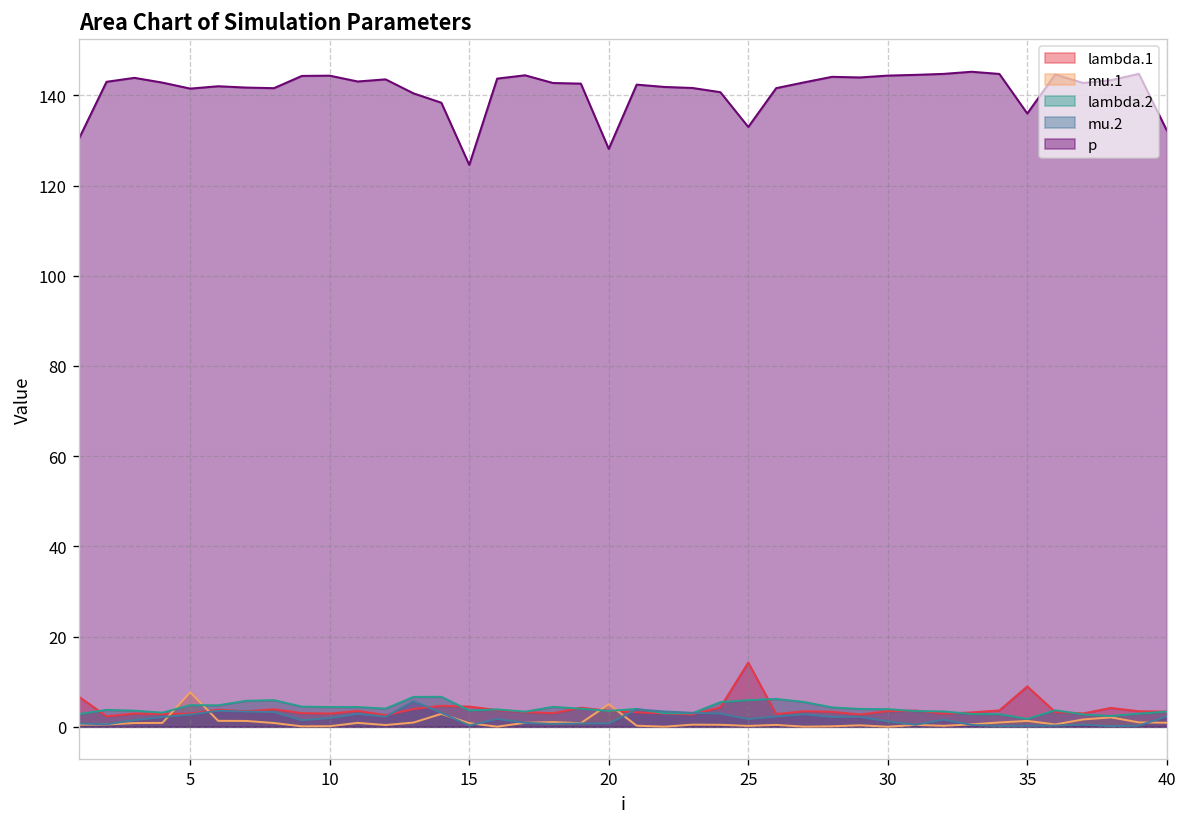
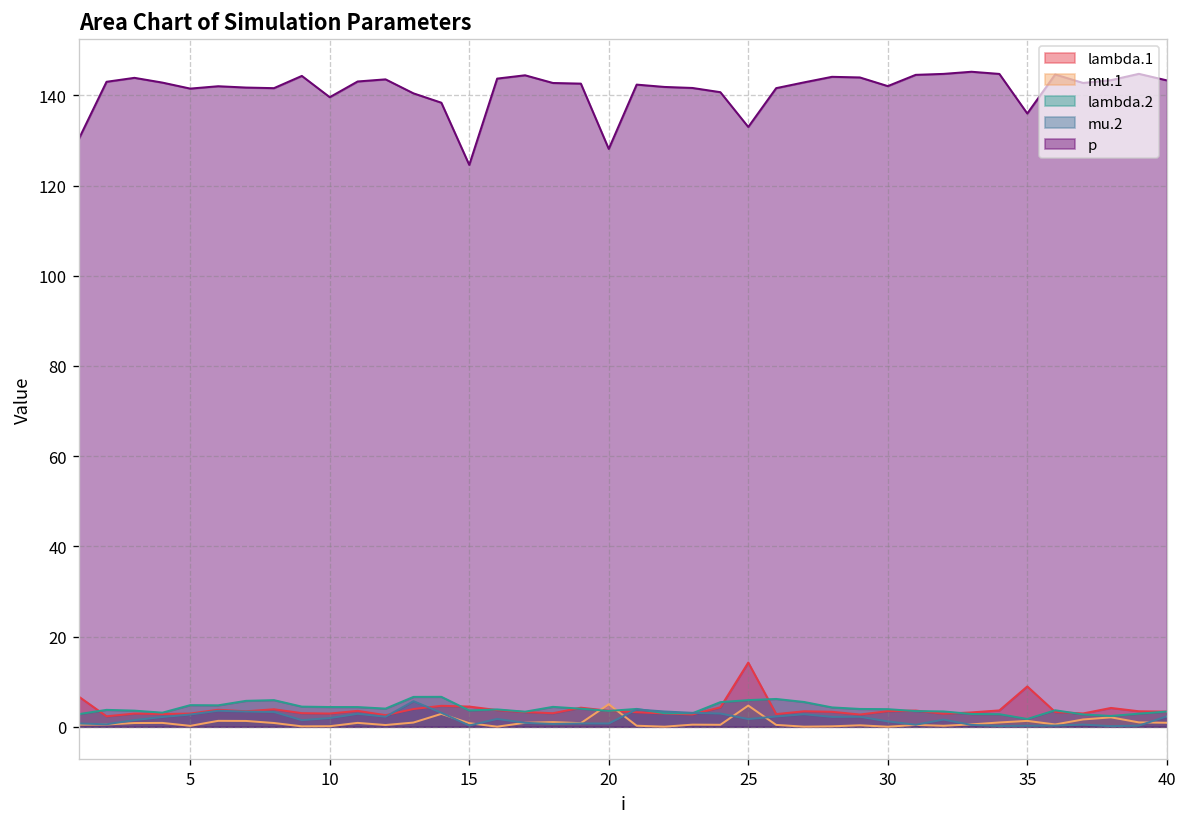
mu.1, 5: 8 -> 0
p, 10: 144 -> 140
mu.1, 25: 0 -> 5
p, 30: 144 -> 142
p, 40: 132 -> 143
